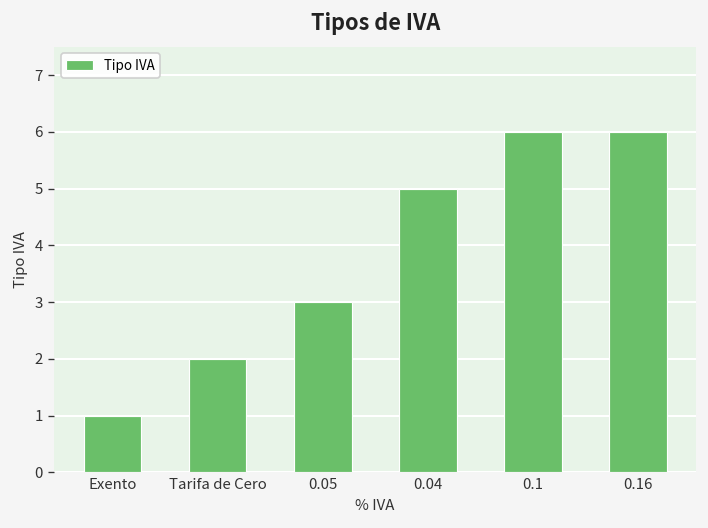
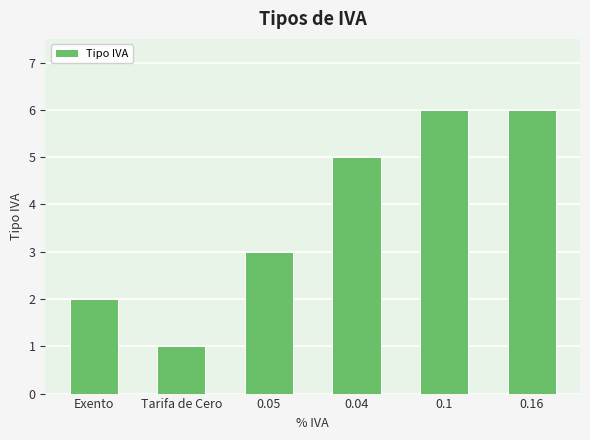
Exento: 1 -> 2
Tarifa de Cero: 2 -> 1
